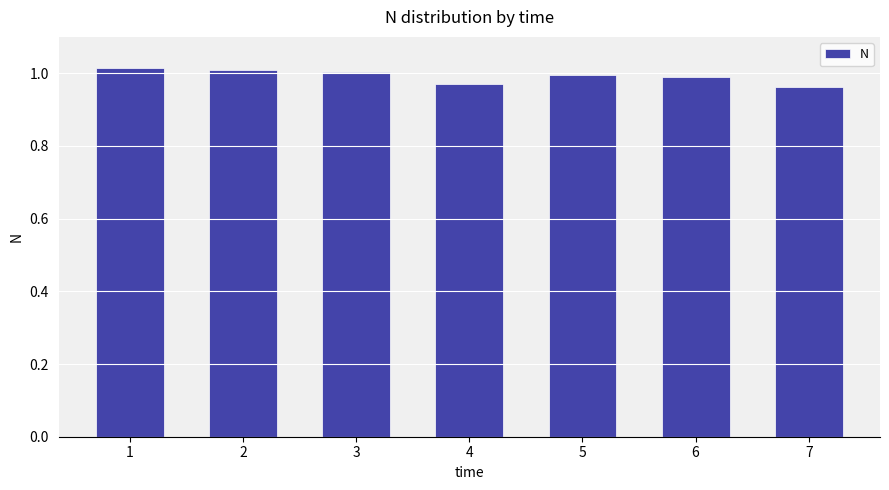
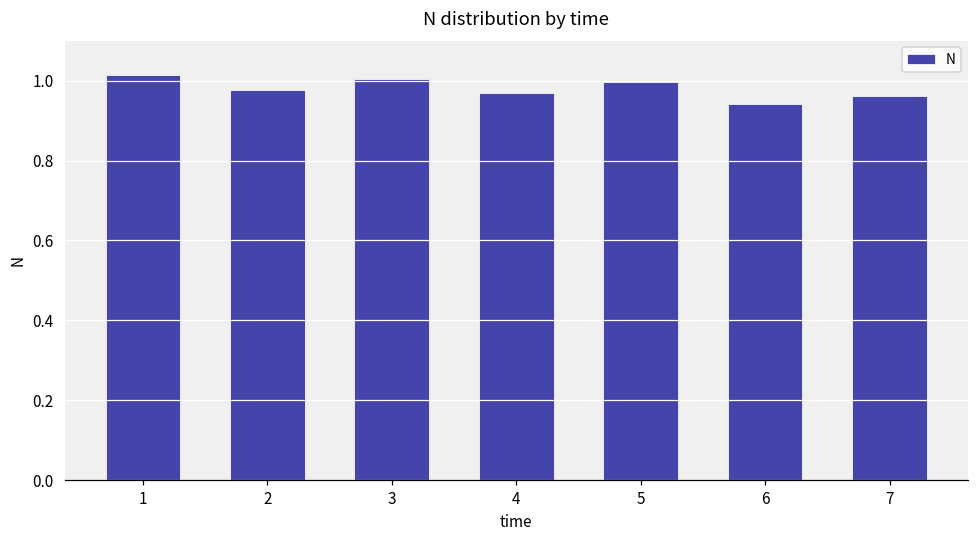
2: 1.01 -> 0.98
6: 0.99 -> 0.94
